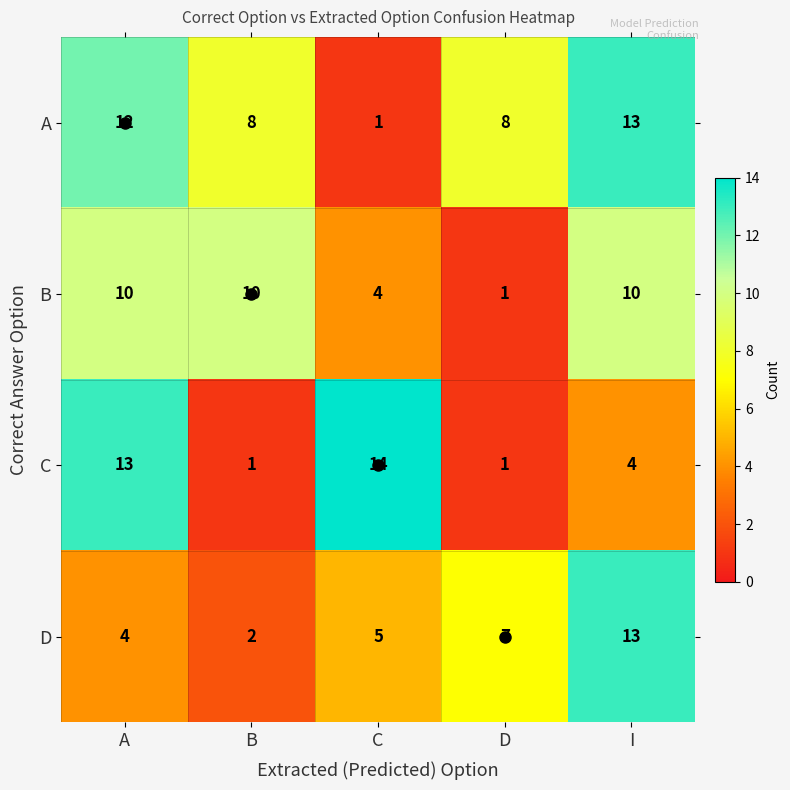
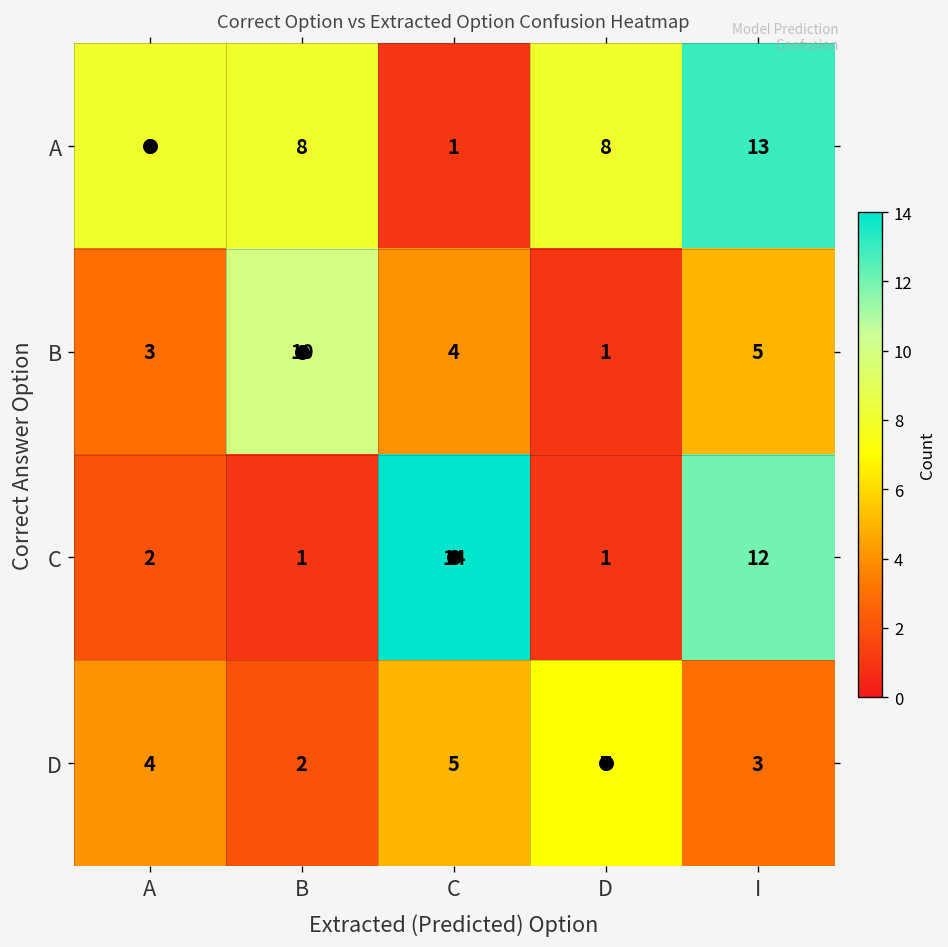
A, A: 12 -> 8
B, A: 10 -> 3
B, I: 10 -> 5
C, A: 13 -> 2
C, I: 4 -> 12
D, I: 13 -> 3
